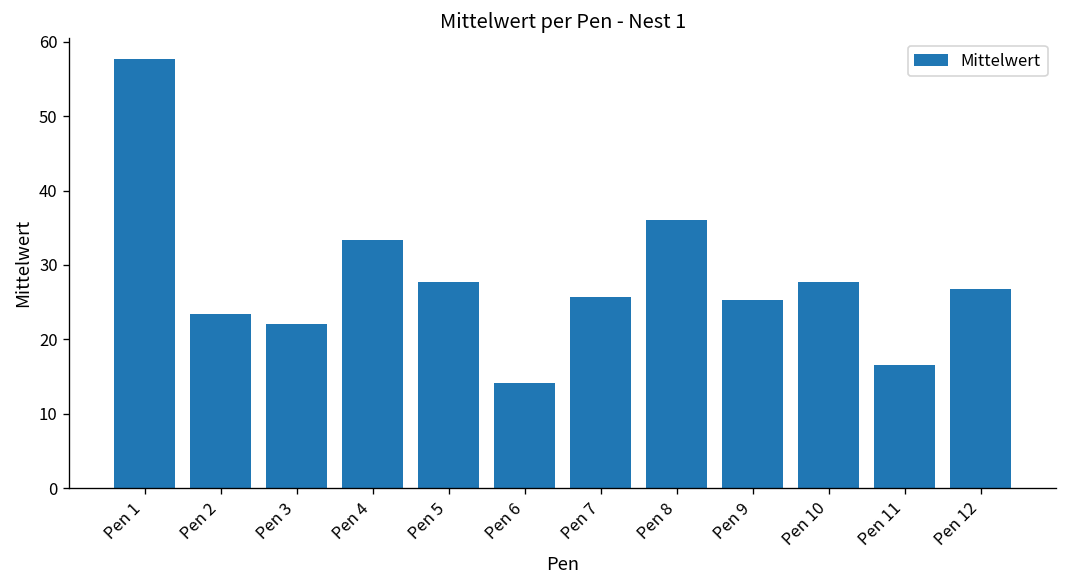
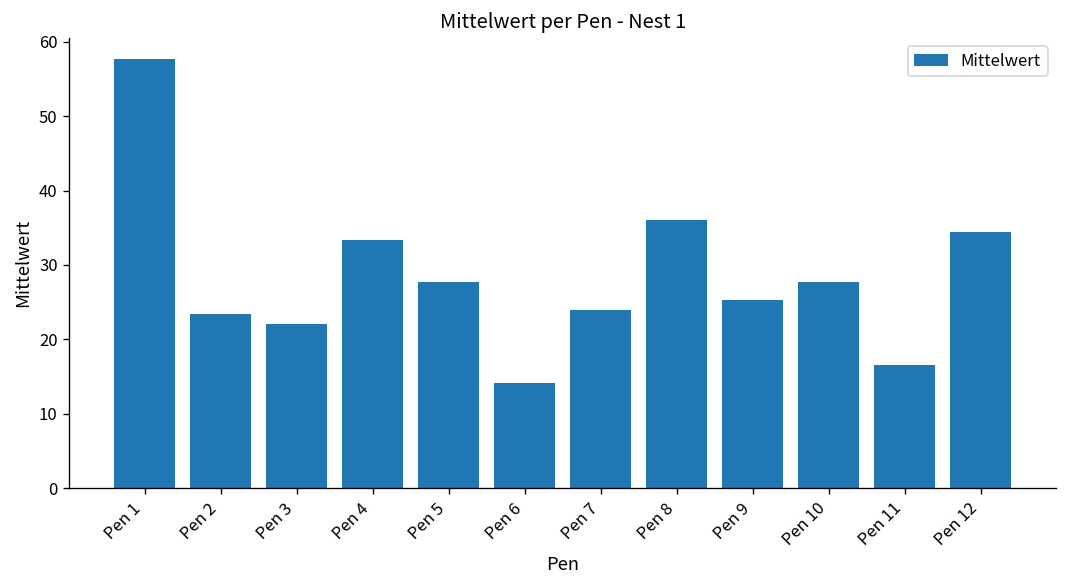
Pen 7: 26 -> 24
Pen 12: 27 -> 34
